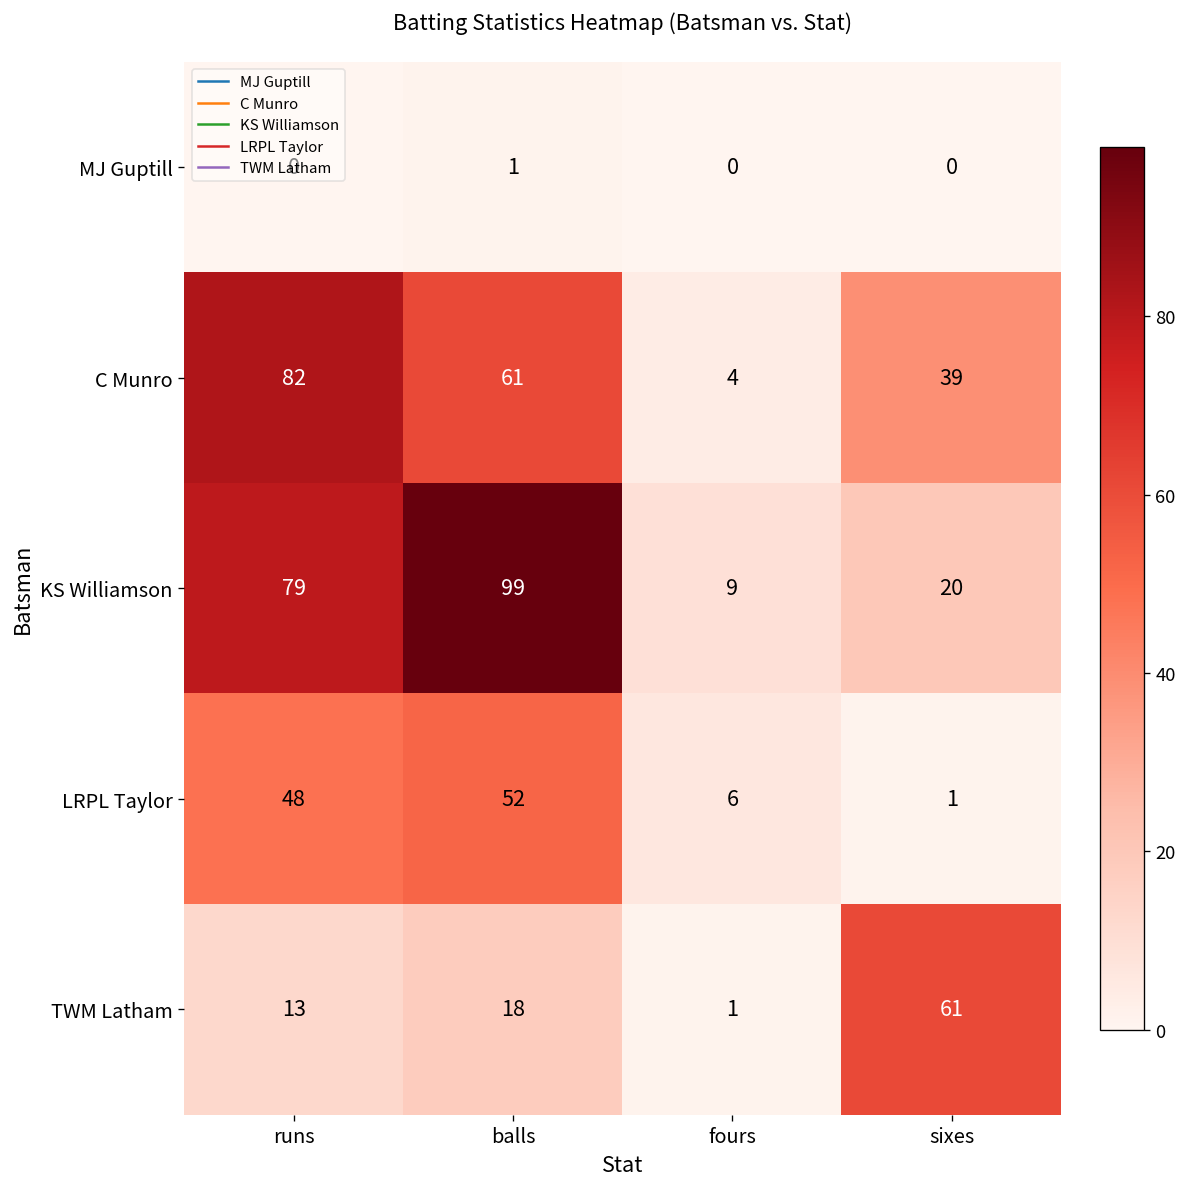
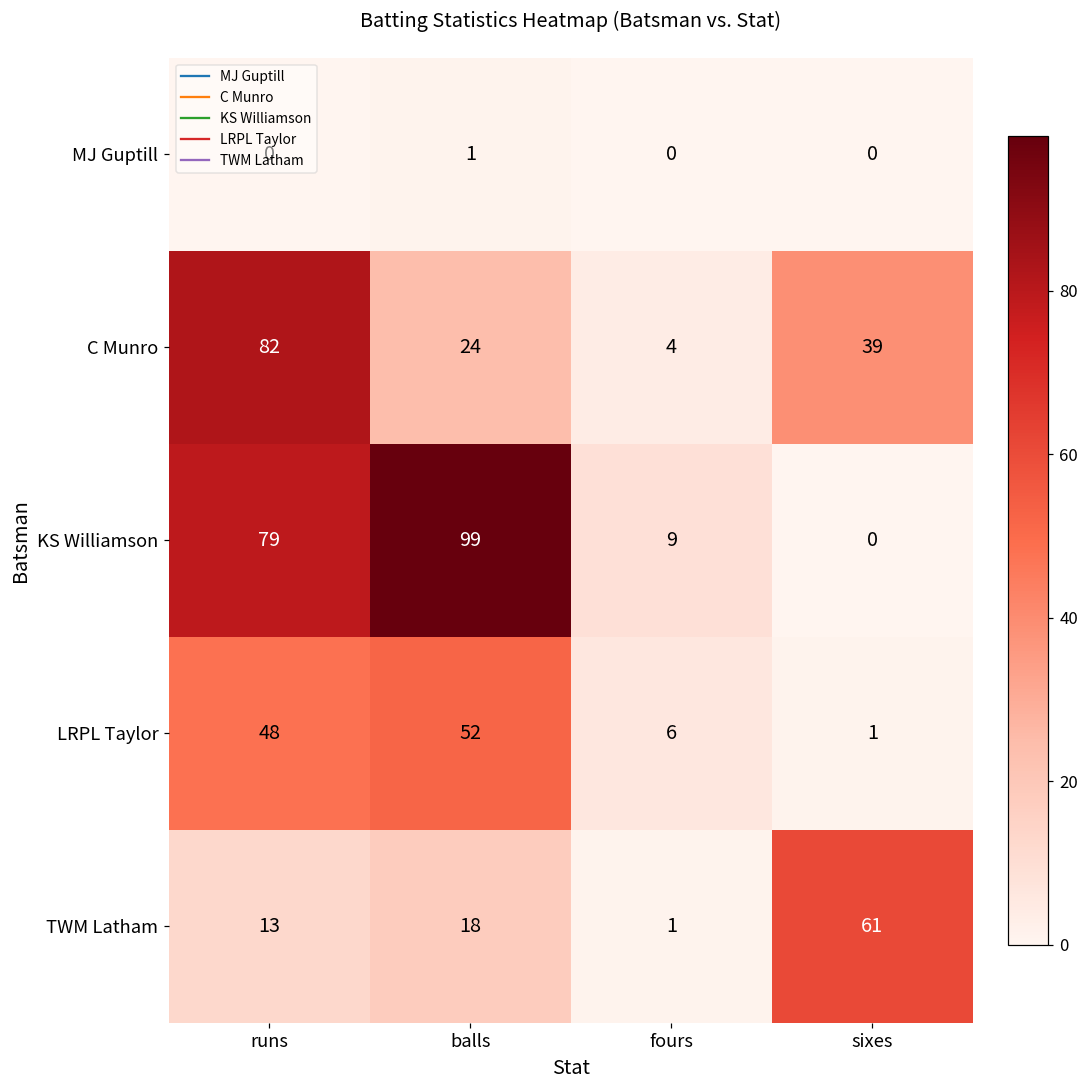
C Munro, balls: 61 -> 24
KS Williamson, sixes: 20 -> 0
